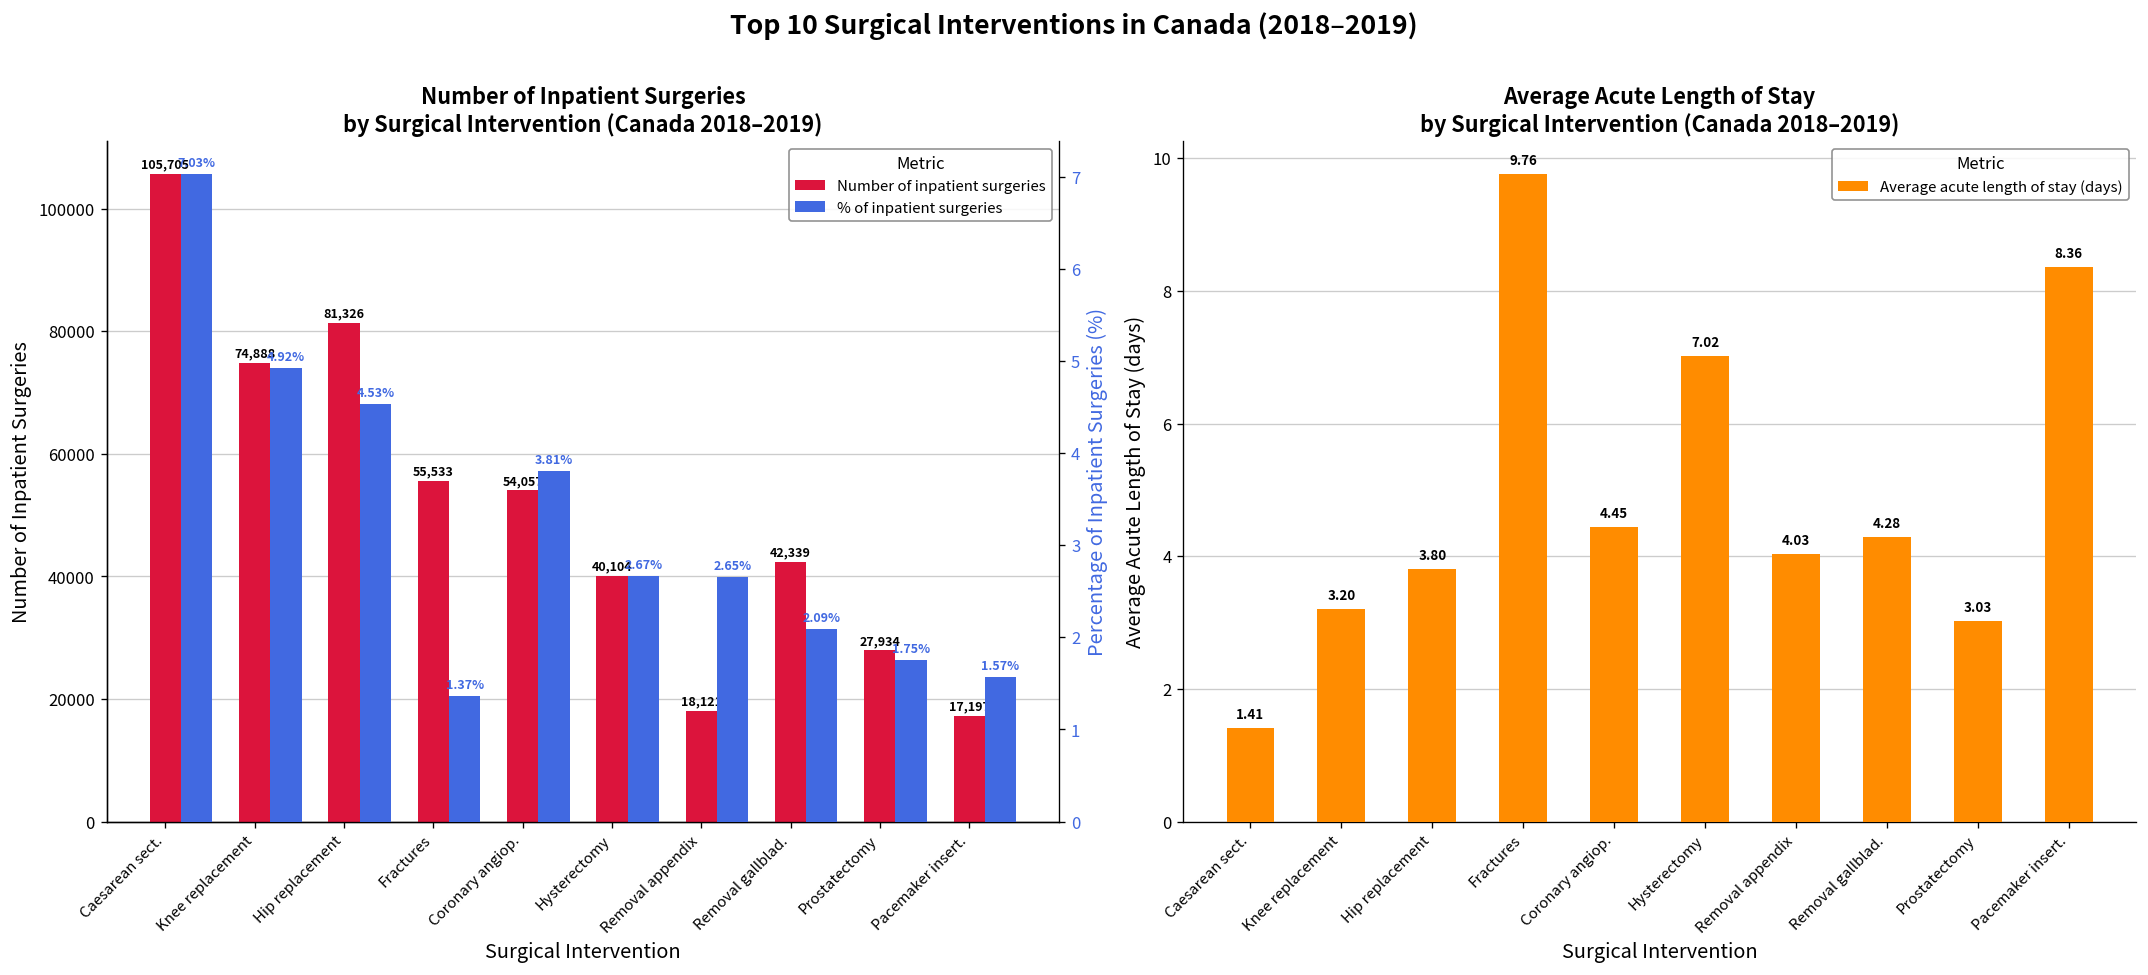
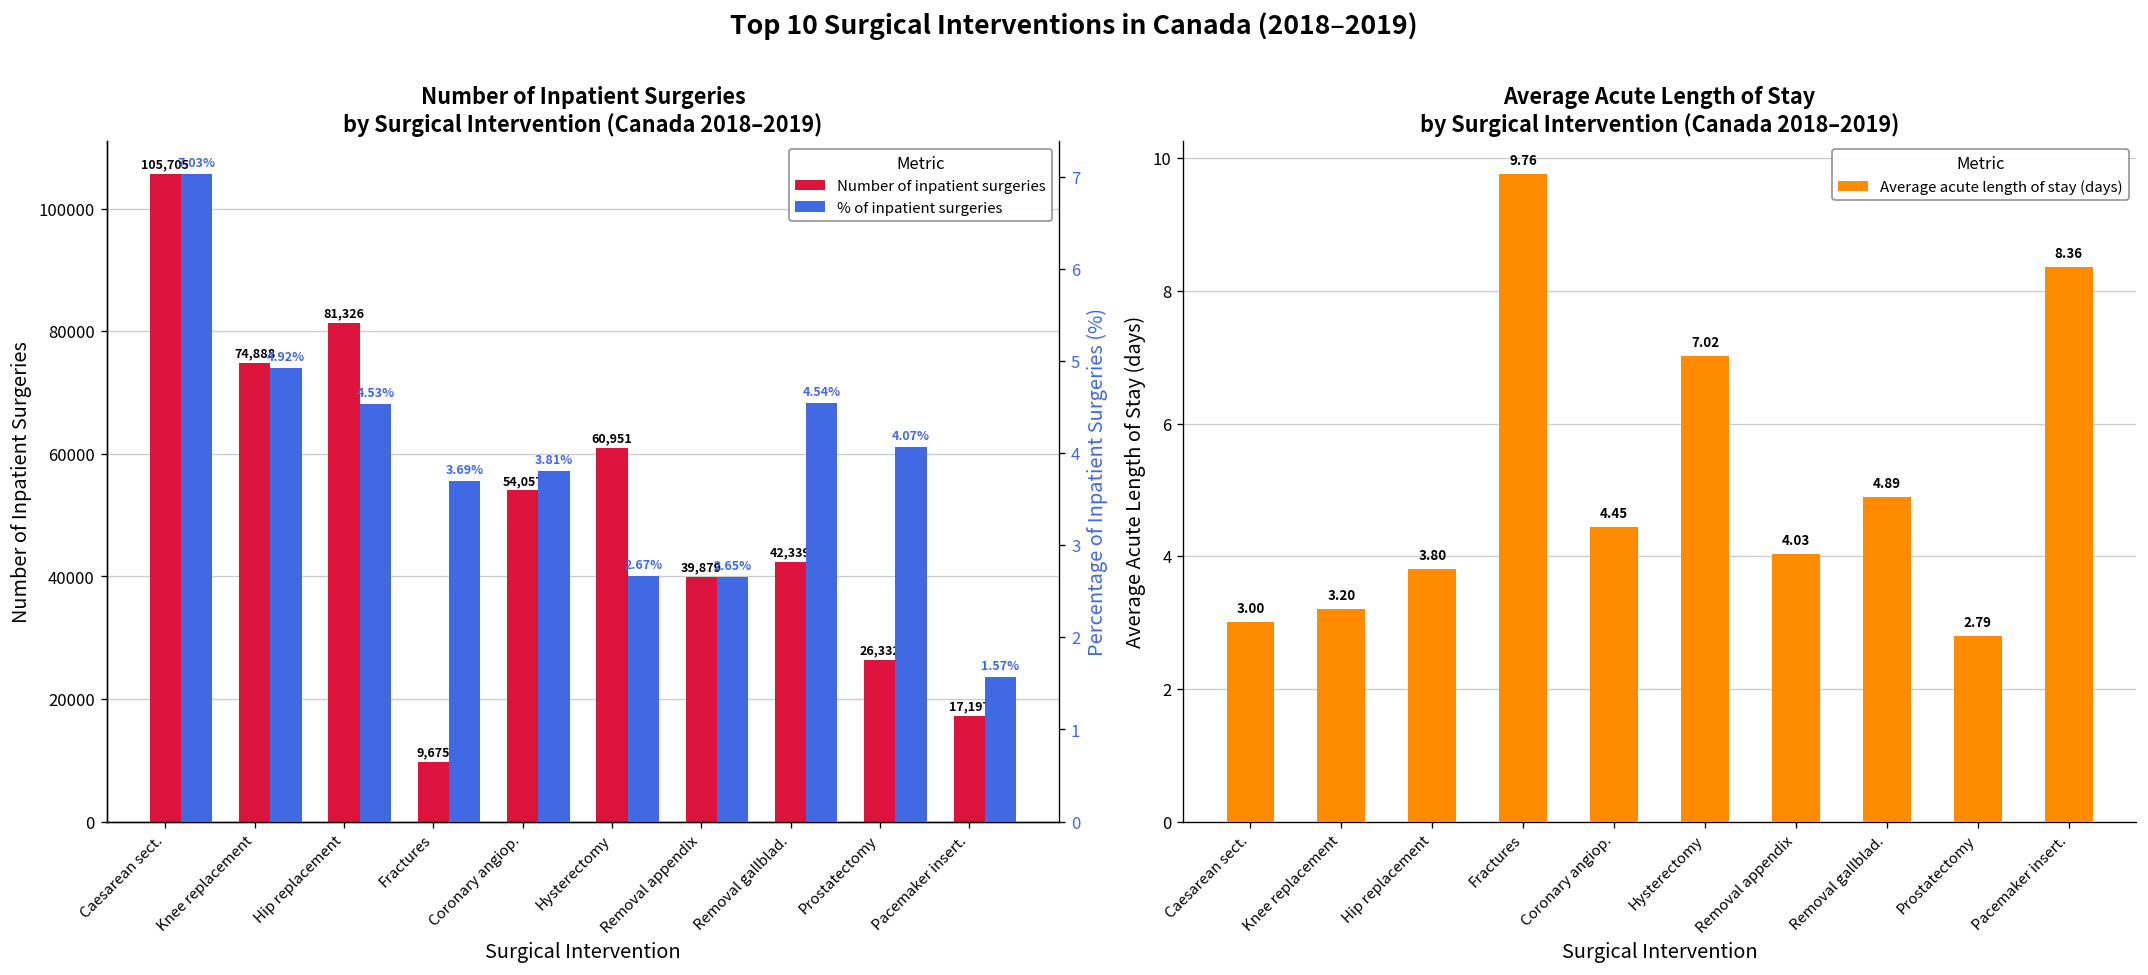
Number of Inpatient Surgeries by Surgical Intervention (Canada 2018–2019), Number of inpatient surgeries, Fractures: 55,533 -> 9,675
Number of Inpatient Surgeries by Surgical Intervention (Canada 2018–2019), Number of inpatient surgeries, Hysterectomy: 40,104 -> 60,951
Number of Inpatient Surgeries by Surgical Intervention (Canada 2018–2019), Number of inpatient surgeries, Removal appendix: 18,121 -> 39,879
Number of Inpatient Surgeries by Surgical Intervention (Canada 2018–2019), Number of inpatient surgeries, Prostatectomy: 27,934 -> 26,332
Average Acute Length of Stay by Surgical Intervention (Canada 2018–2019), Caesarean sect.: 1.41 -> 3.00
Average Acute Length of Stay by Surgical Intervention (Canada 2018–2019), Removal gallblad.: 4.28 -> 4.89
Average Acute Length of Stay by Surgical Intervention (Canada 2018–2019), Prostatectomy: 3.03 -> 2.79
Number of Inpatient Surgeries by Surgical Intervention (Canada 2018–2019), % of inpatient surgeries, Fractures: 1.37% -> 3.69%
Number of Inpatient Surgeries by Surgical Intervention (Canada 2018–2019), % of inpatient surgeries, Removal gallblad.: 2.09% -> 4.54%
Number of Inpatient Surgeries by Surgical Intervention (Canada 2018–2019), % of inpatient surgeries, Prostatectomy: 1.75% -> 4.07%
